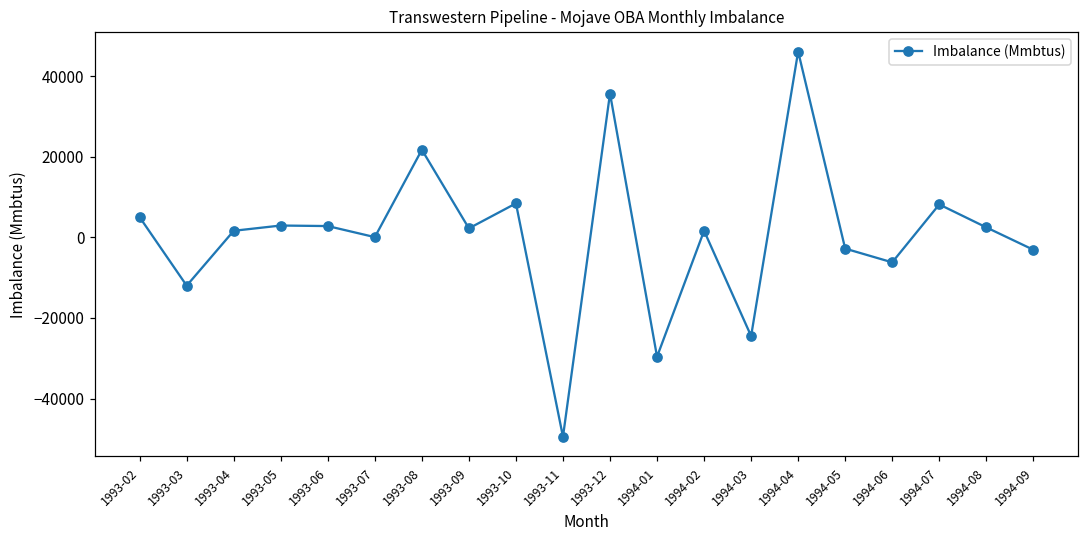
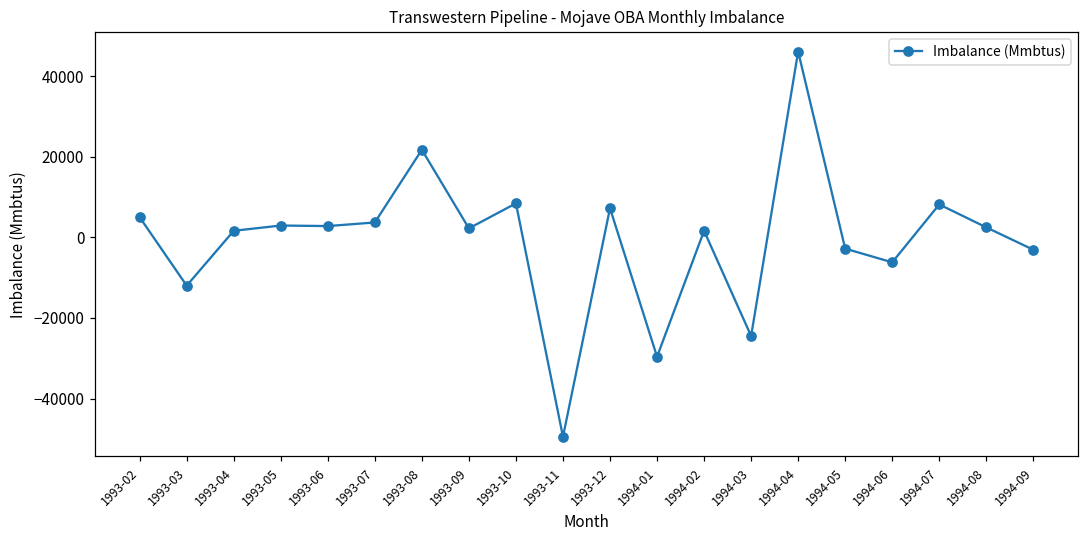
1993-07: 0 -> 4000
1993-12: 36000 -> 7000
